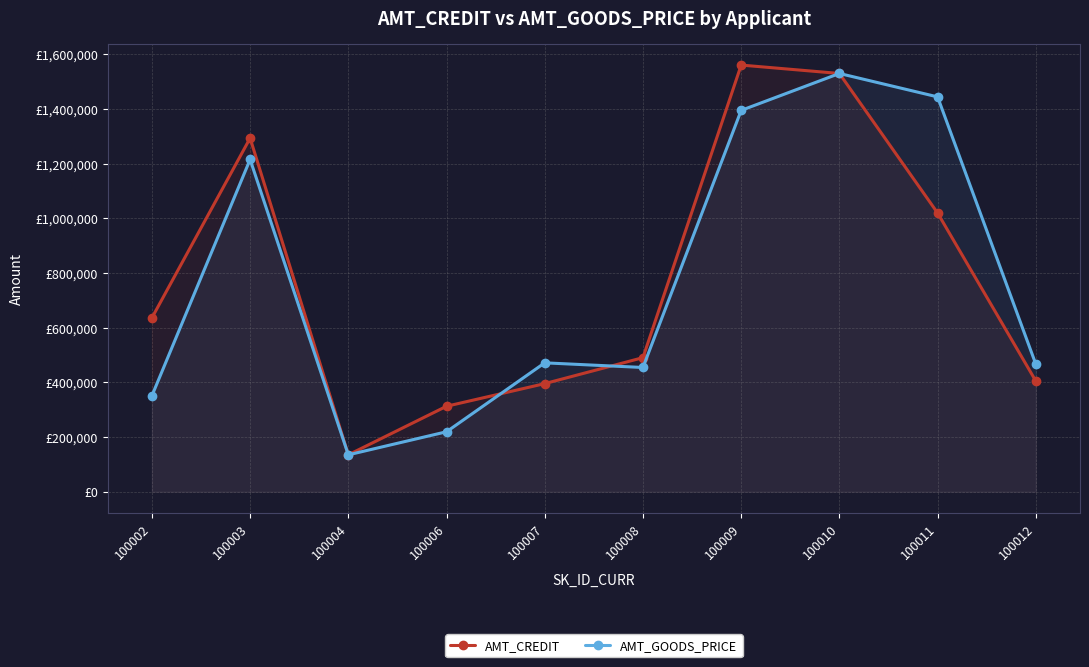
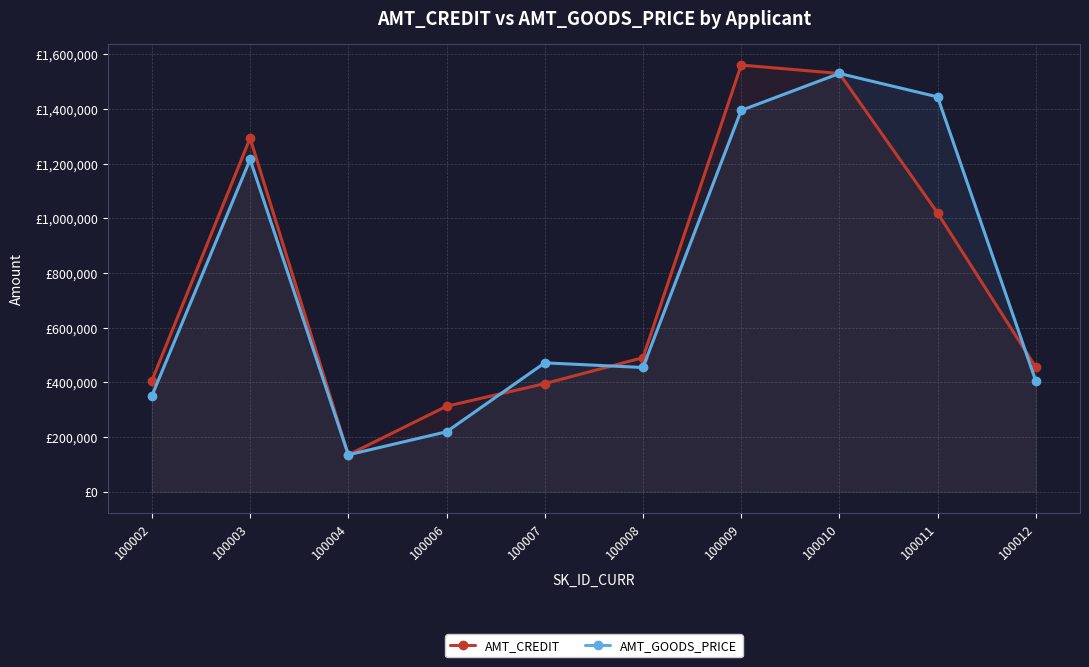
AMT_CREDIT, 100002: £640,000 -> £410,000
AMT_CREDIT, 100012: £410,000 -> £460,000
AMT_GOODS_PRICE, 100012: £470,000 -> £410,000
